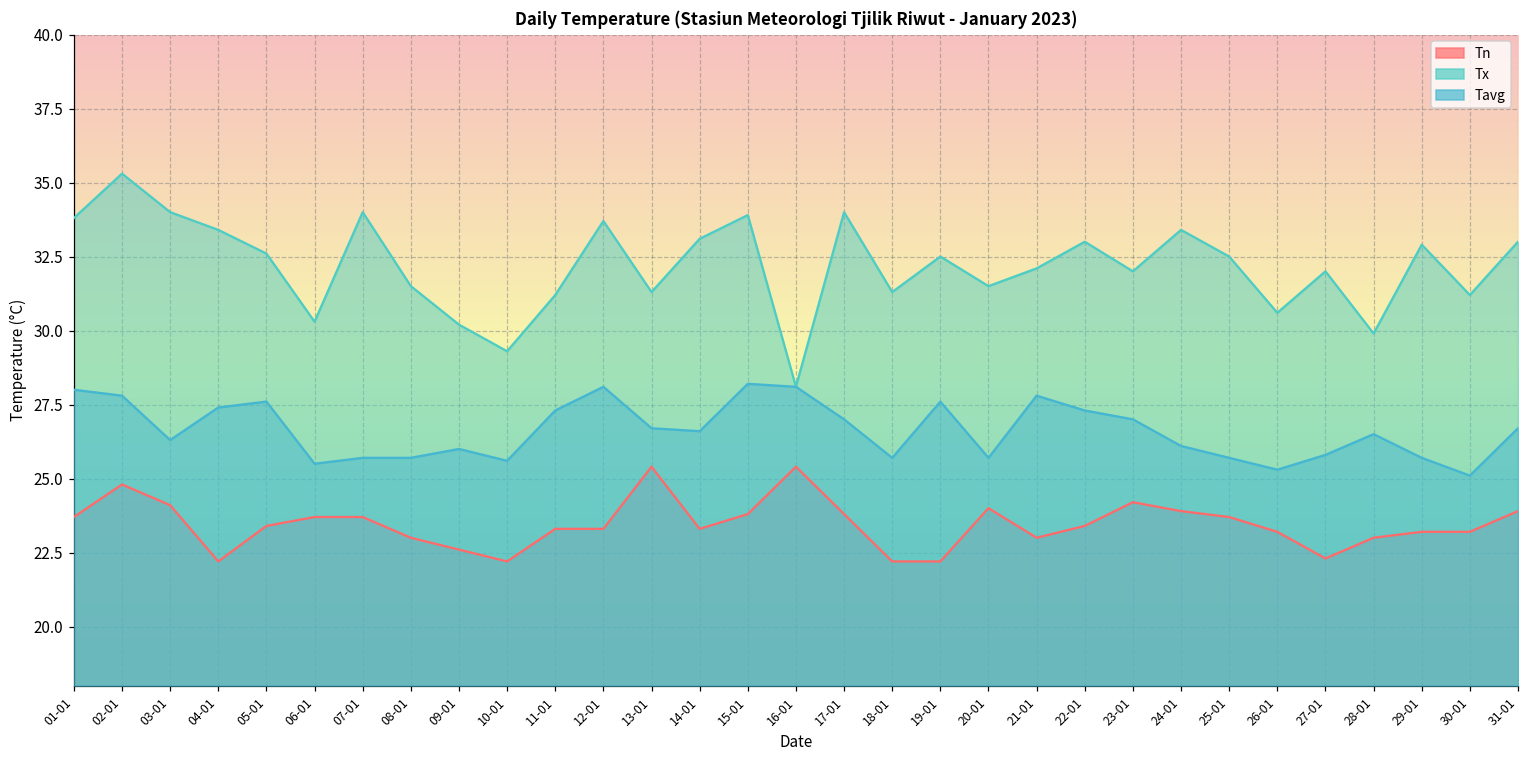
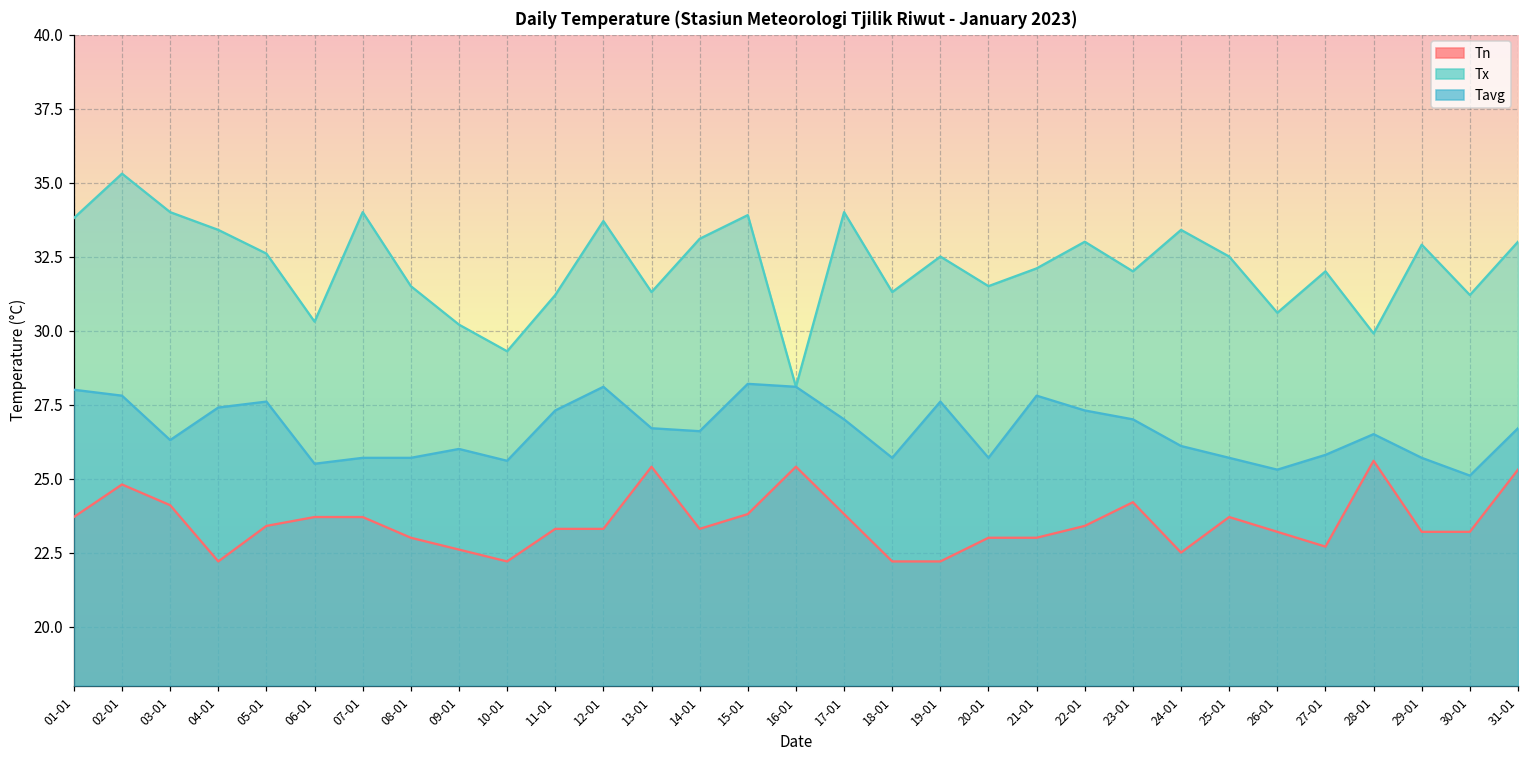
Tn, 20-01: 24 -> 23
Tn, 24-01: 23.9 -> 22.5
Tn, 27-01: 22.3 -> 22.7
Tn, 28-01: 23.0 -> 25.6
Tn, 31-01: 23.9 -> 25.3
